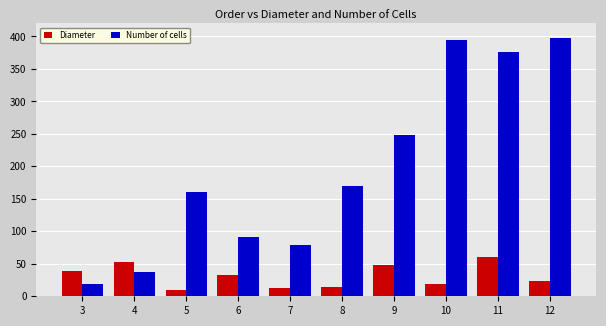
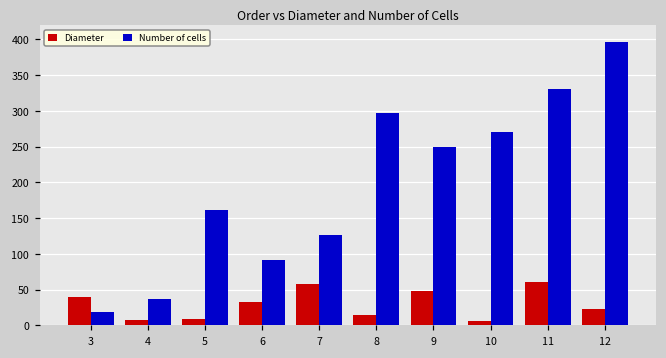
Diameter, 4: 50 -> 10
Diameter, 7: 10 -> 60
Number of cells, 7: 80 -> 130
Number of cells, 8: 170 -> 300
Diameter, 10: 20 -> 10
Number of cells, 10: 400 -> 270
Number of cells, 11: 380 -> 330
